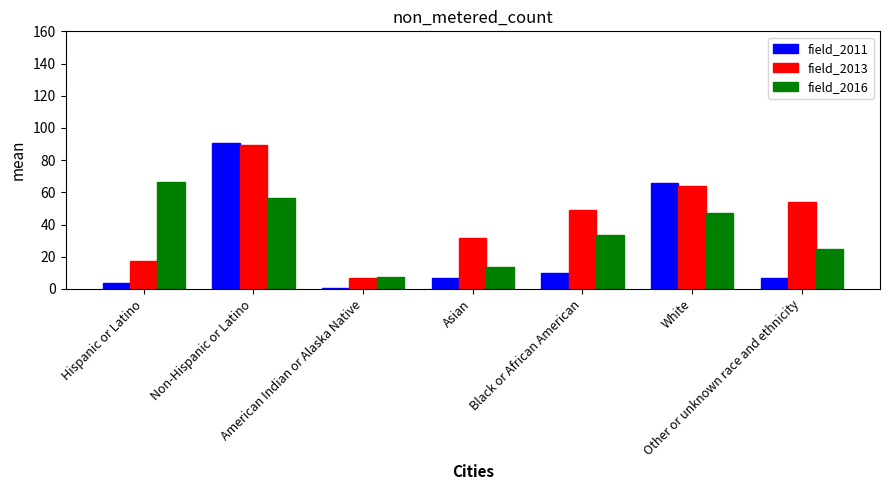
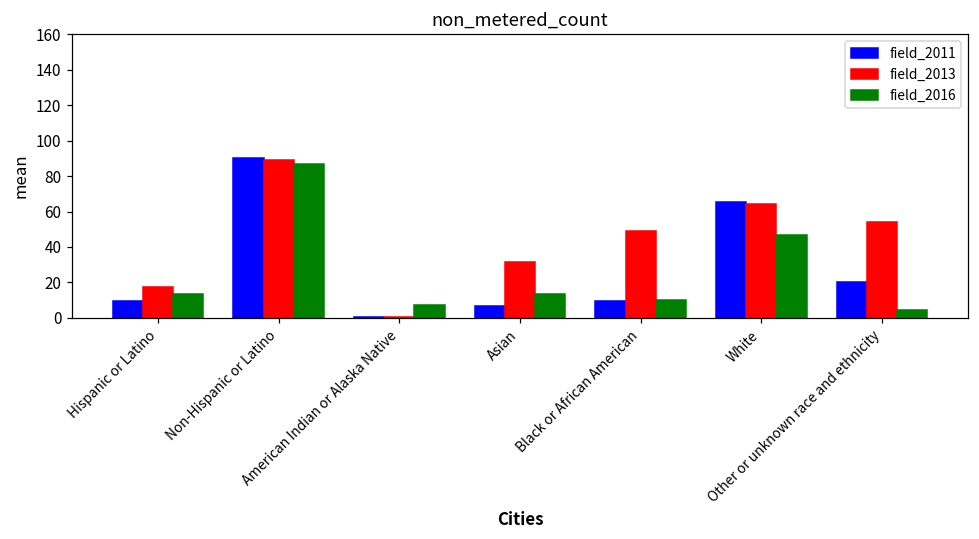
field_2011, Hispanic or Latino: 3 -> 10
field_2016, Hispanic or Latino: 66 -> 13
field_2016, Non-Hispanic or Latino: 57 -> 87
field_2013, American Indian or Alaska Native: 7 -> 1
field_2016, Black or African American: 34 -> 10
field_2011, Other or unknown race and ethnicity: 7 -> 20
field_2016, Other or unknown race and ethnicity: 25 -> 4
